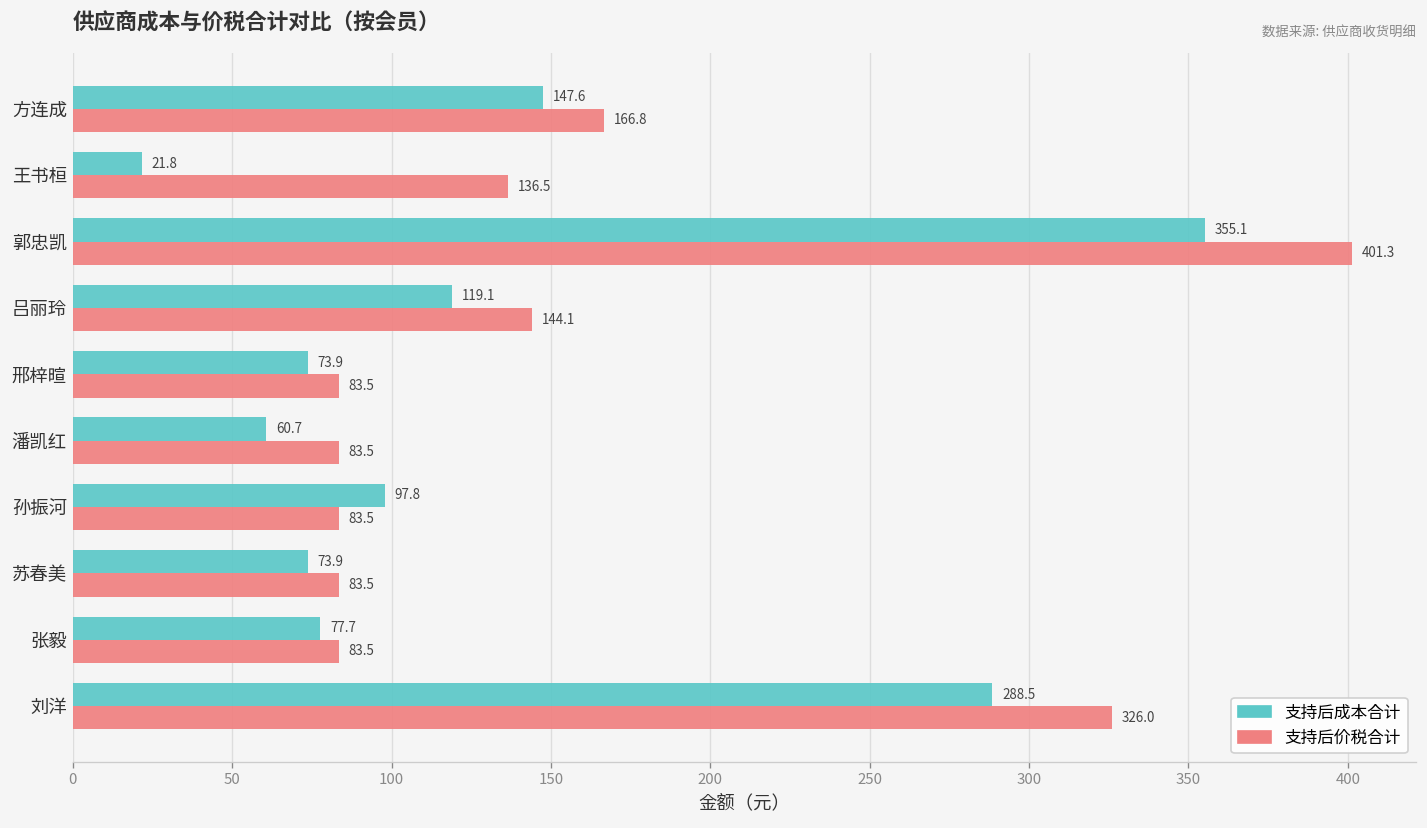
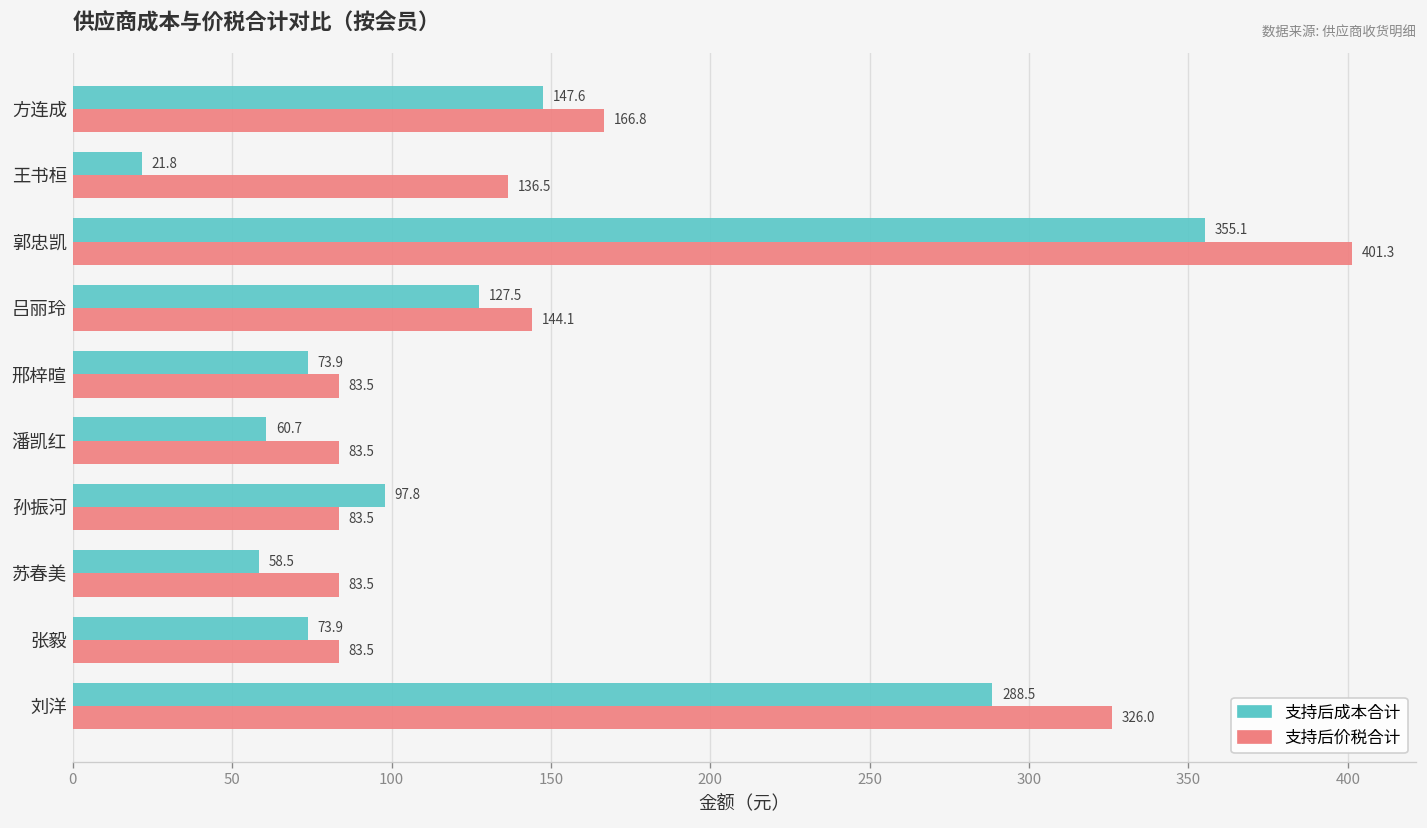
支持后成本合计, 吕丽玲: 119.1 -> 127.5
支持后成本合计, 苏春美: 73.9 -> 58.5
支持后成本合计, 张毅: 77.7 -> 73.9
